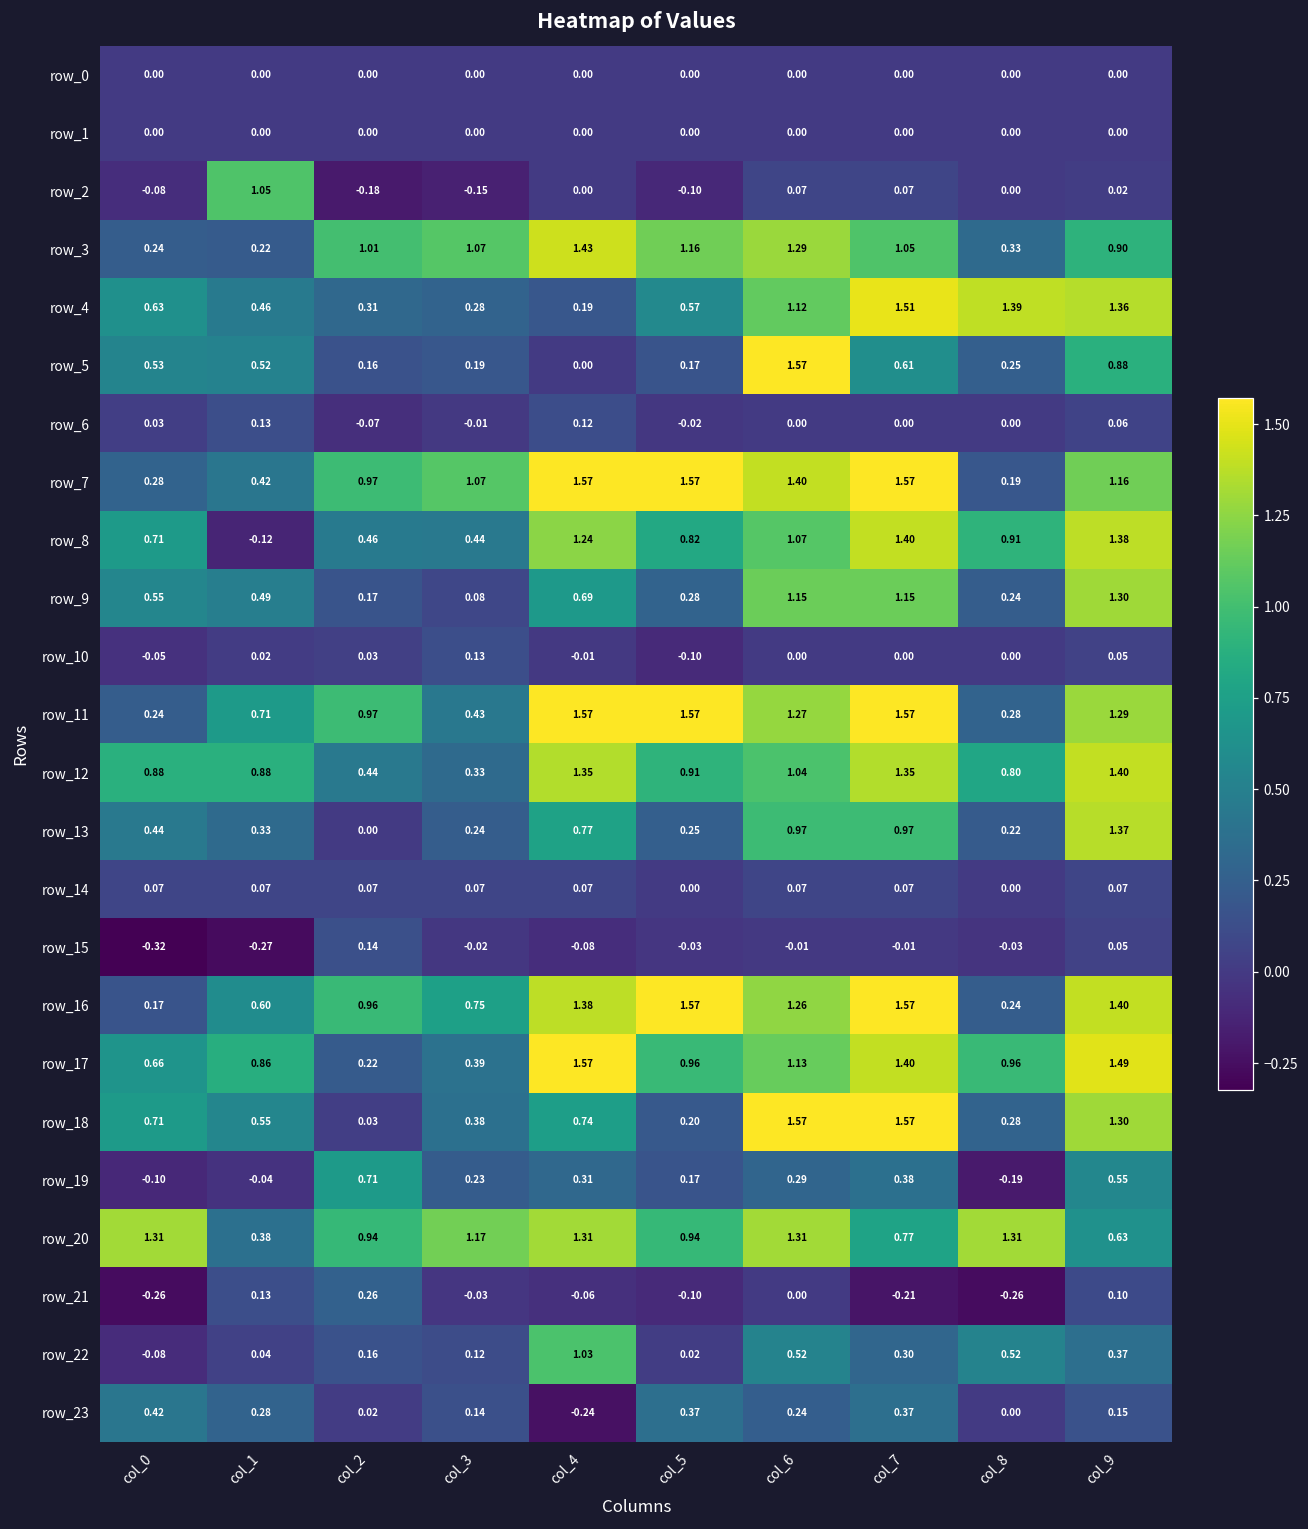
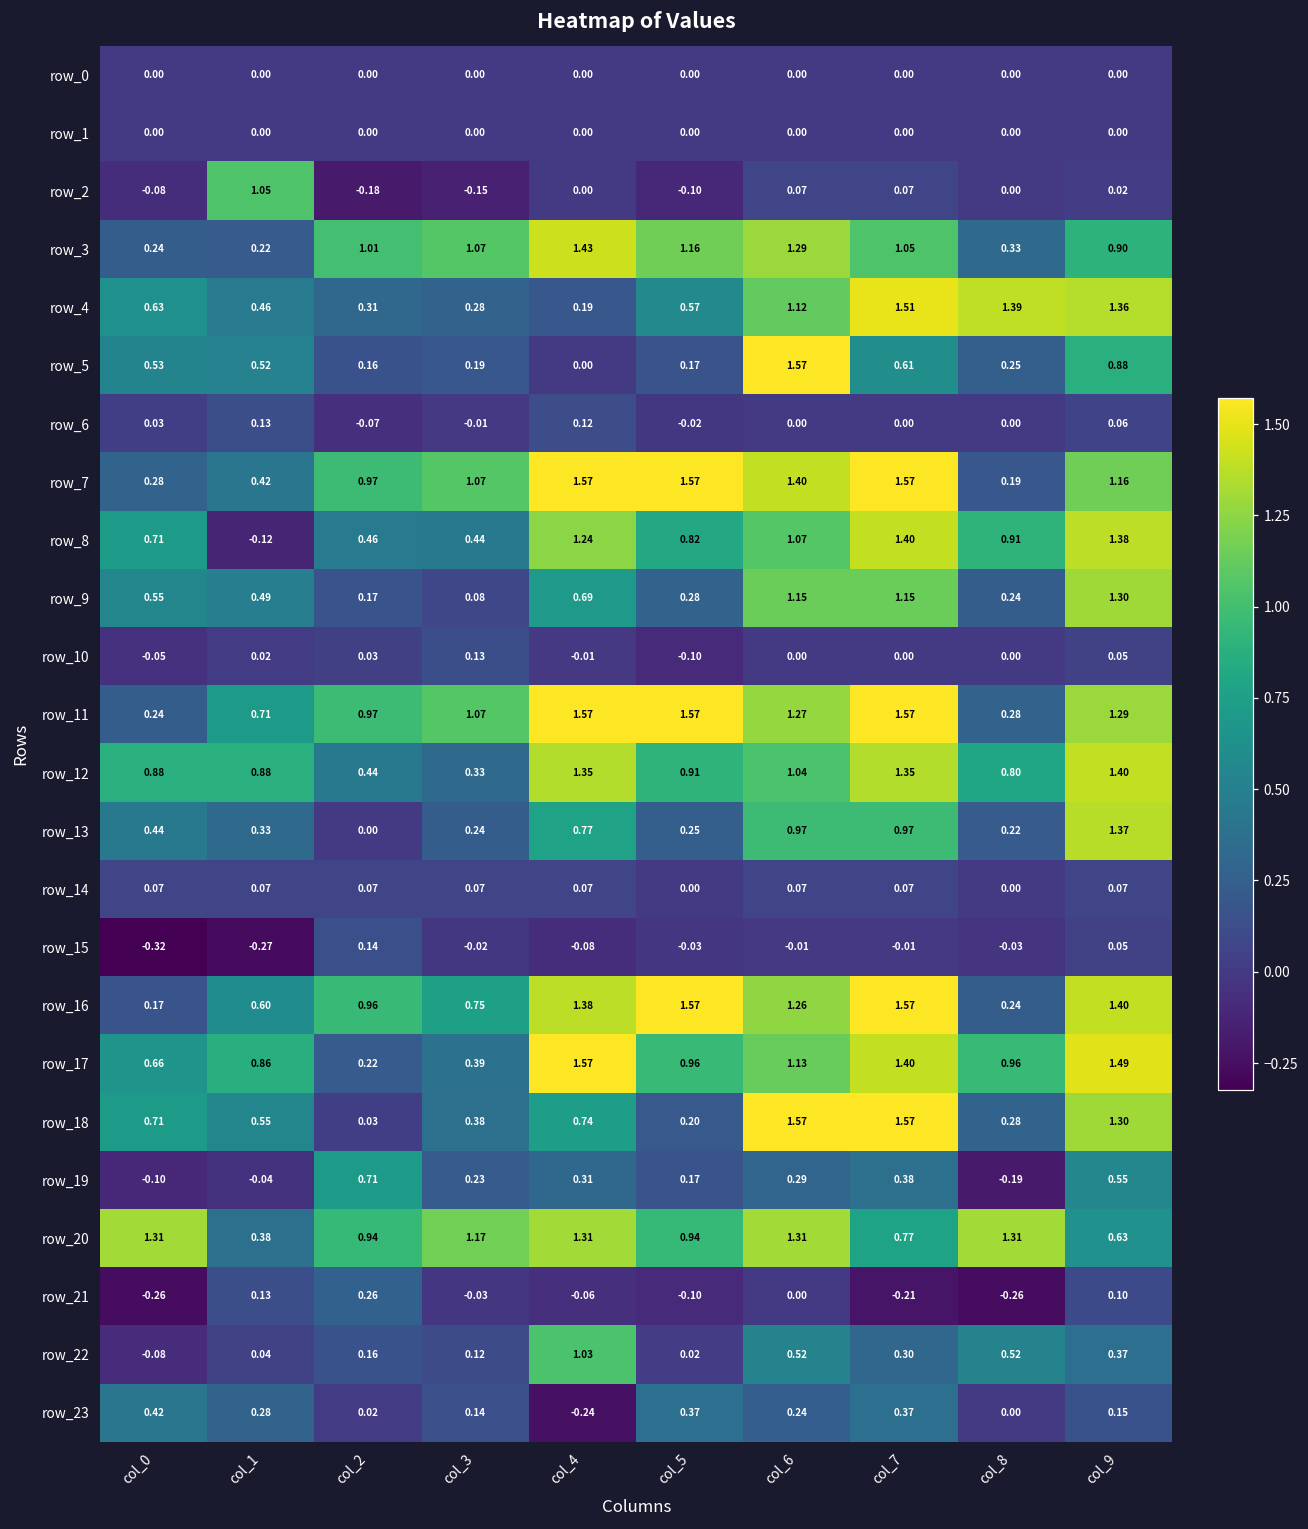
row_11, col_3: 0.43 -> 1.07
